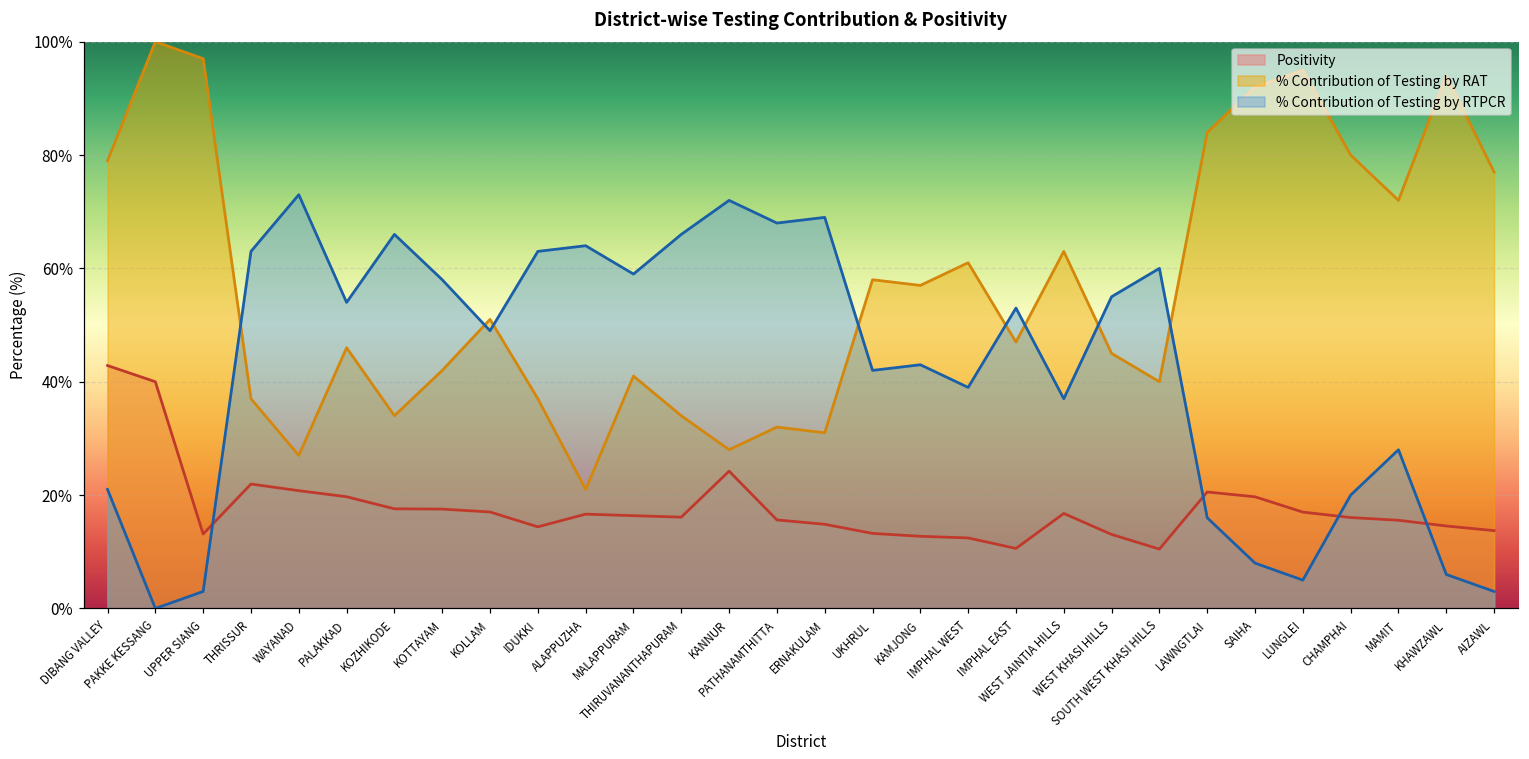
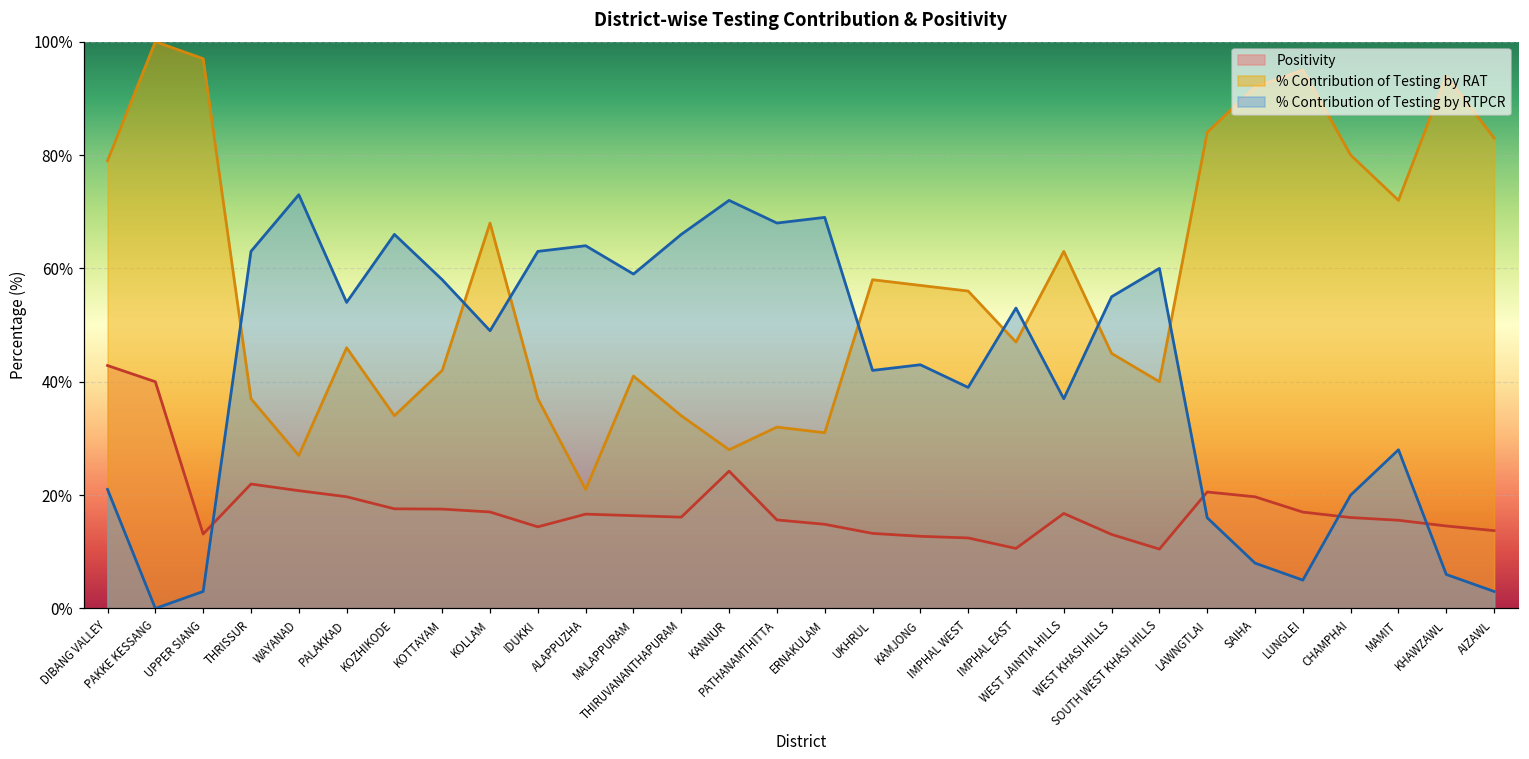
% Contribution of Testing by RAT, KOLLAM: 51% -> 68%
% Contribution of Testing by RAT, IMPHAL WEST: 61% -> 56%
% Contribution of Testing by RAT, AIZAWL: 77% -> 83%
